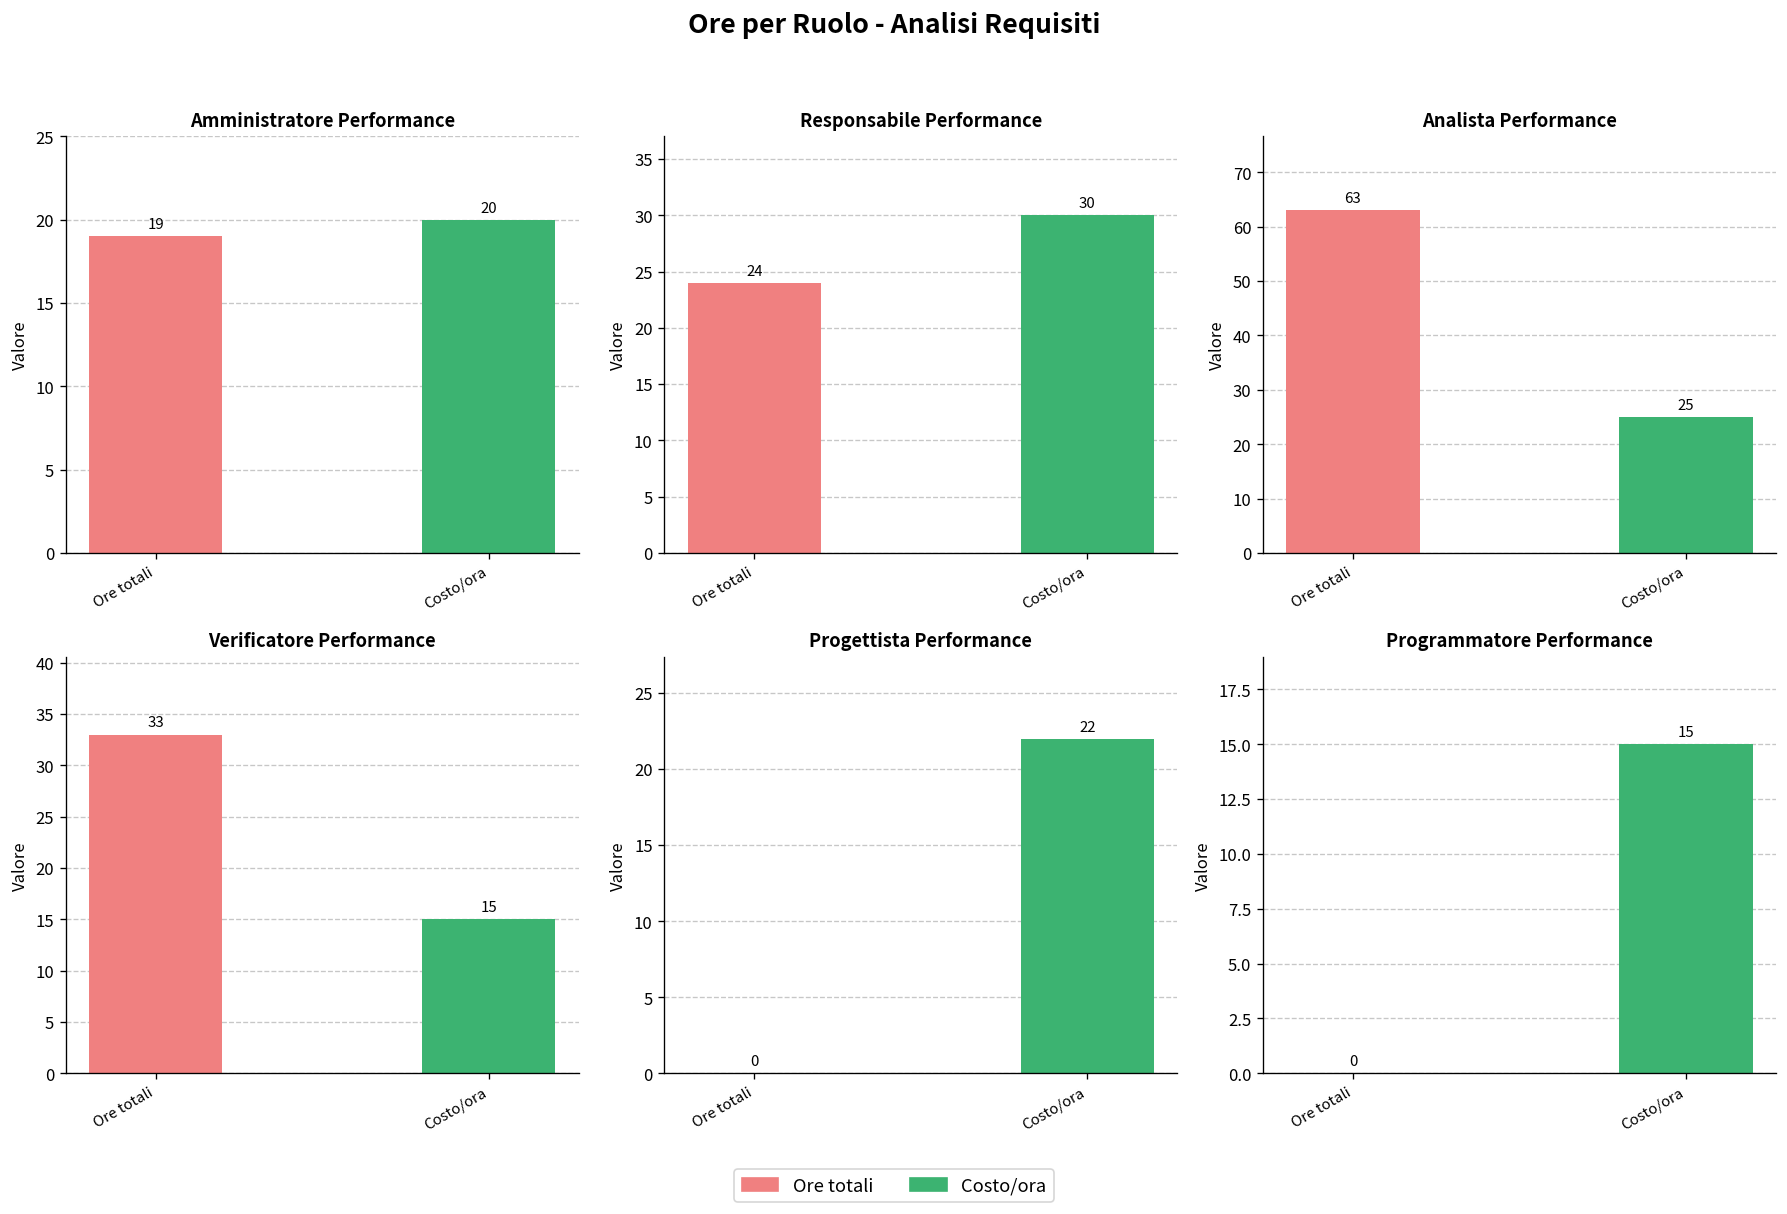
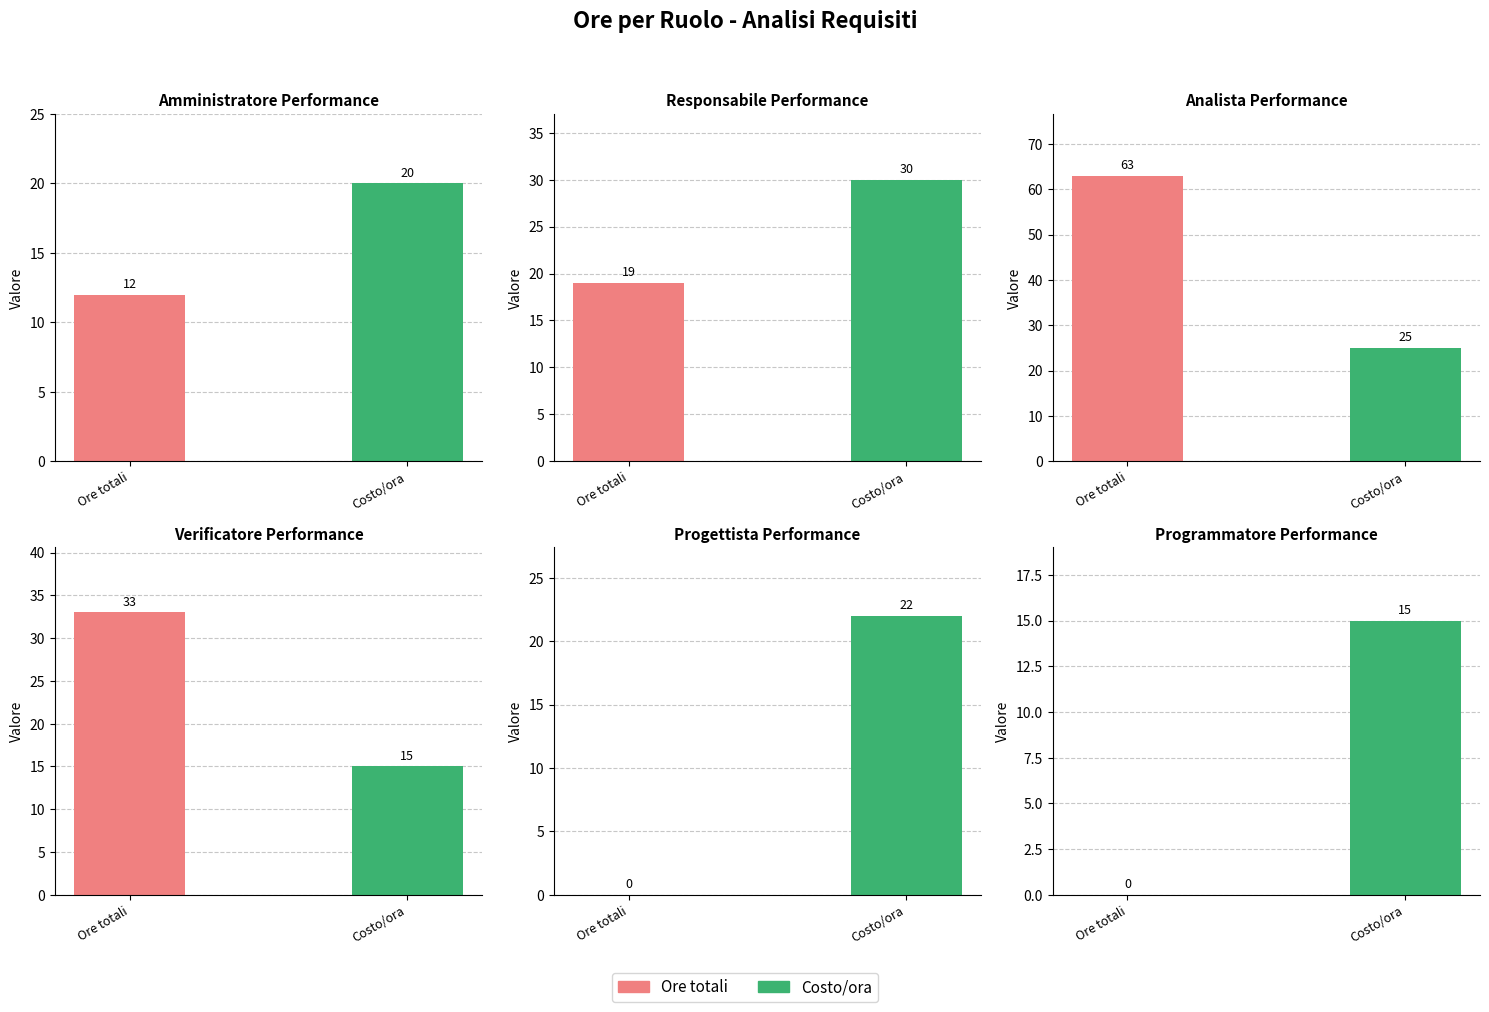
Amministratore Performance, Ore totali: 19 -> 12
Responsabile Performance, Ore totali: 24 -> 19
